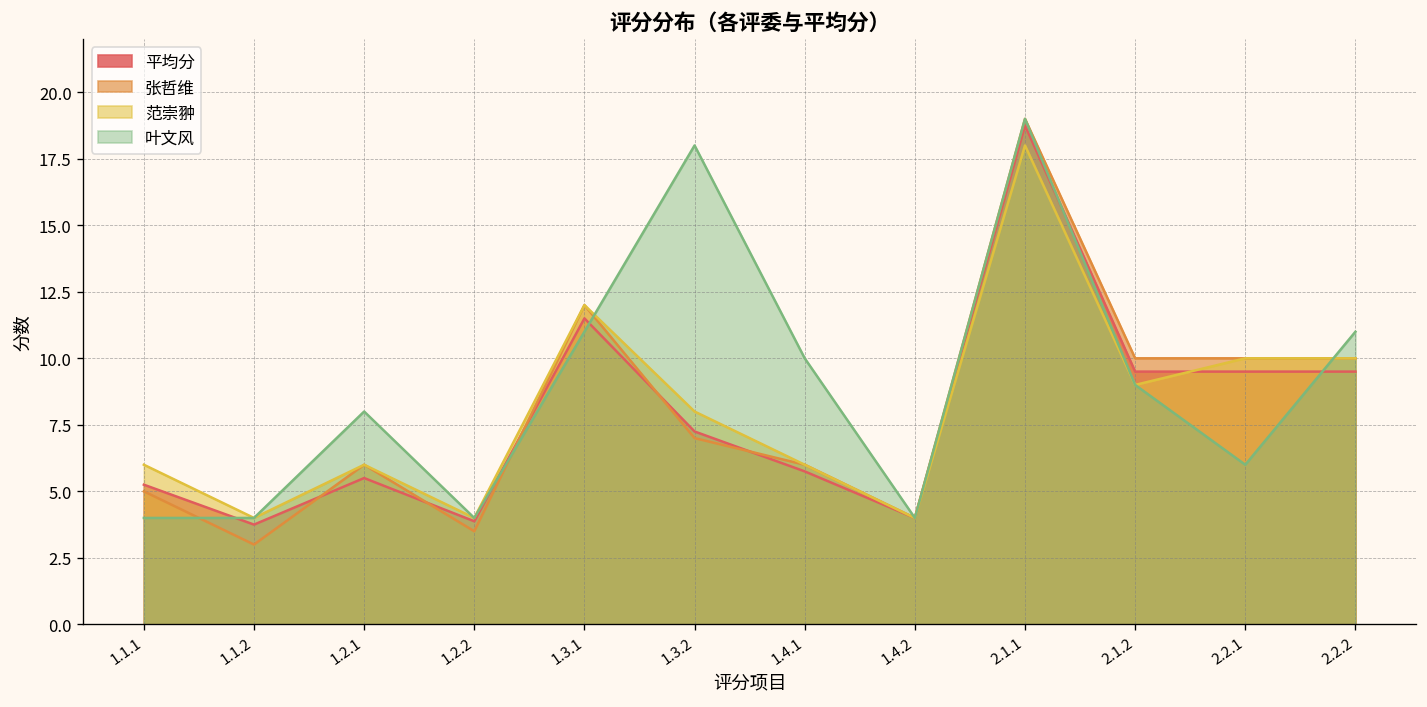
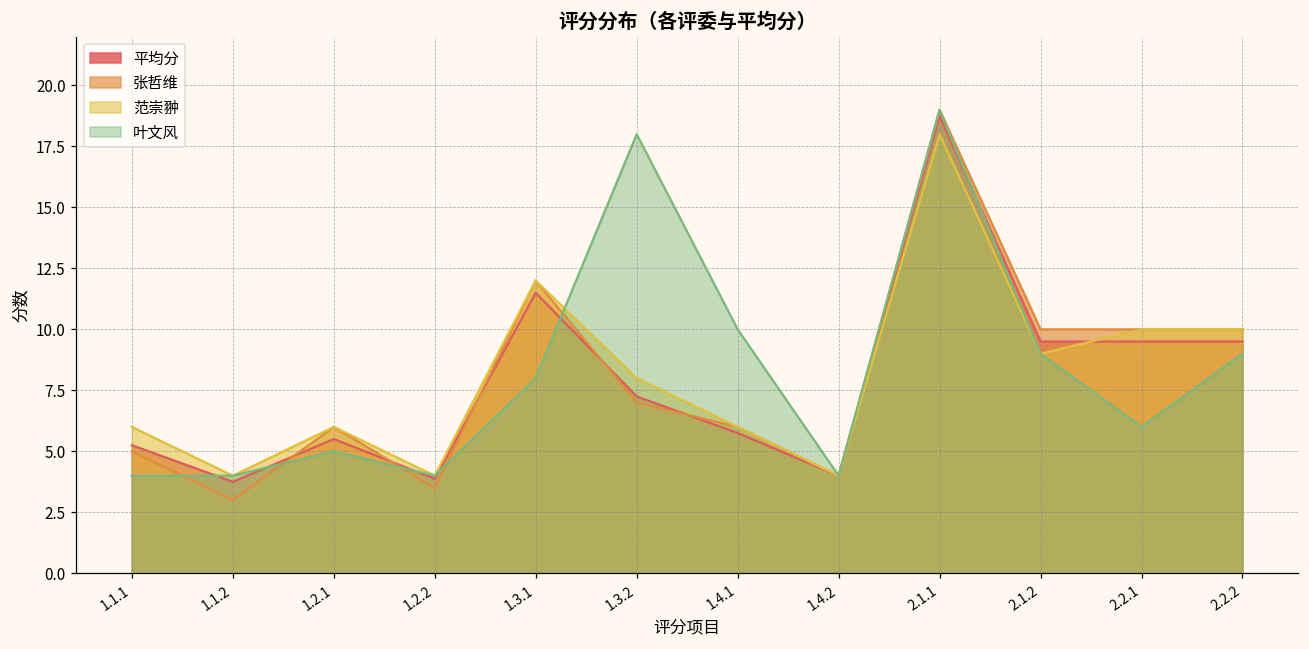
叶文风, 1.2.1: 8 -> 5
叶文风, 1.3.1: 11 -> 8
叶文风, 2.2.2: 11 -> 9
